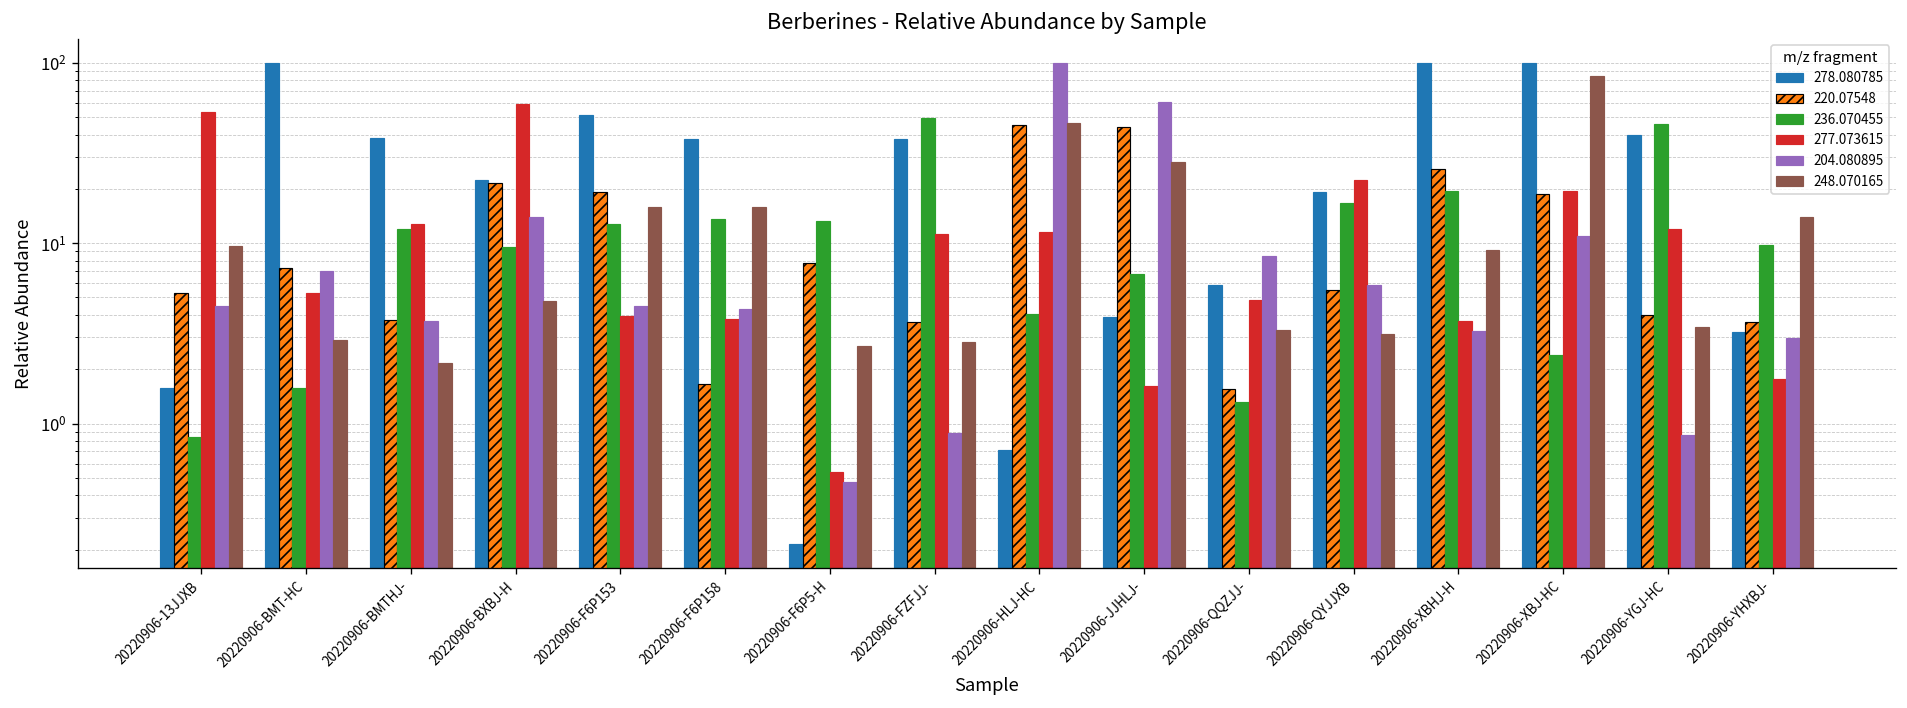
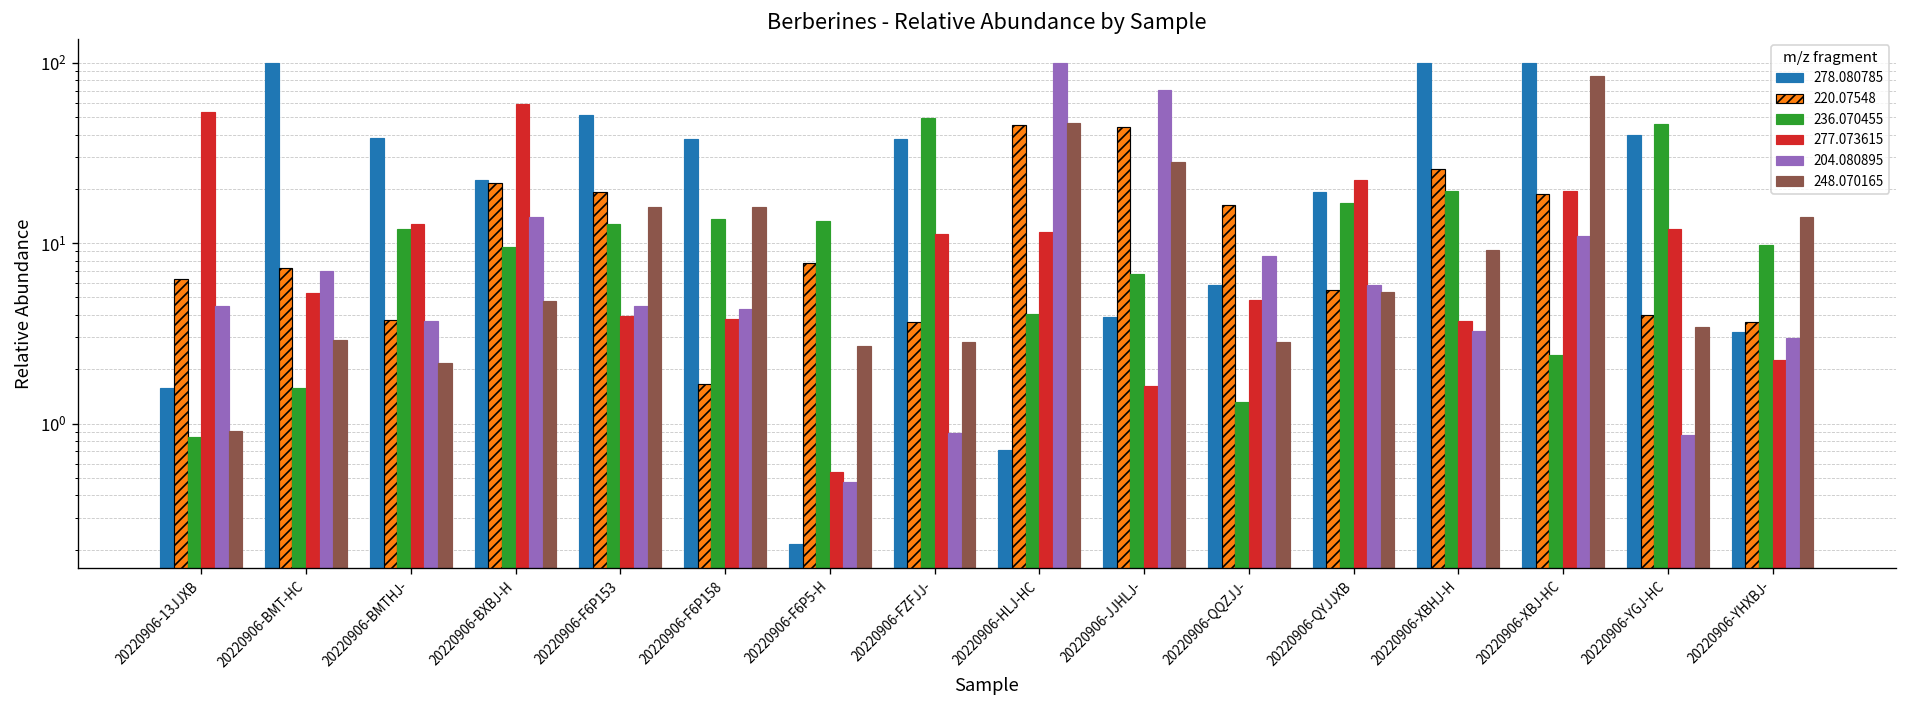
220.07548, 20220906-13JJXB: 5.3 -> 6.3
248.070165, 20220906-13JJXB: 10 -> 0.9
204.080895, 20220906-JJHLJ-: 61 -> 70
220.07548, 20220906-QQZJJ-: 1.6 -> 16
248.070165, 20220906-QQZJJ-: 3.3 -> 2.8
248.070165, 20220906-QYJJXB: 3.1 -> 5.3
277.073615, 20220906-YHXBJ-: 1.8 -> 2.2
